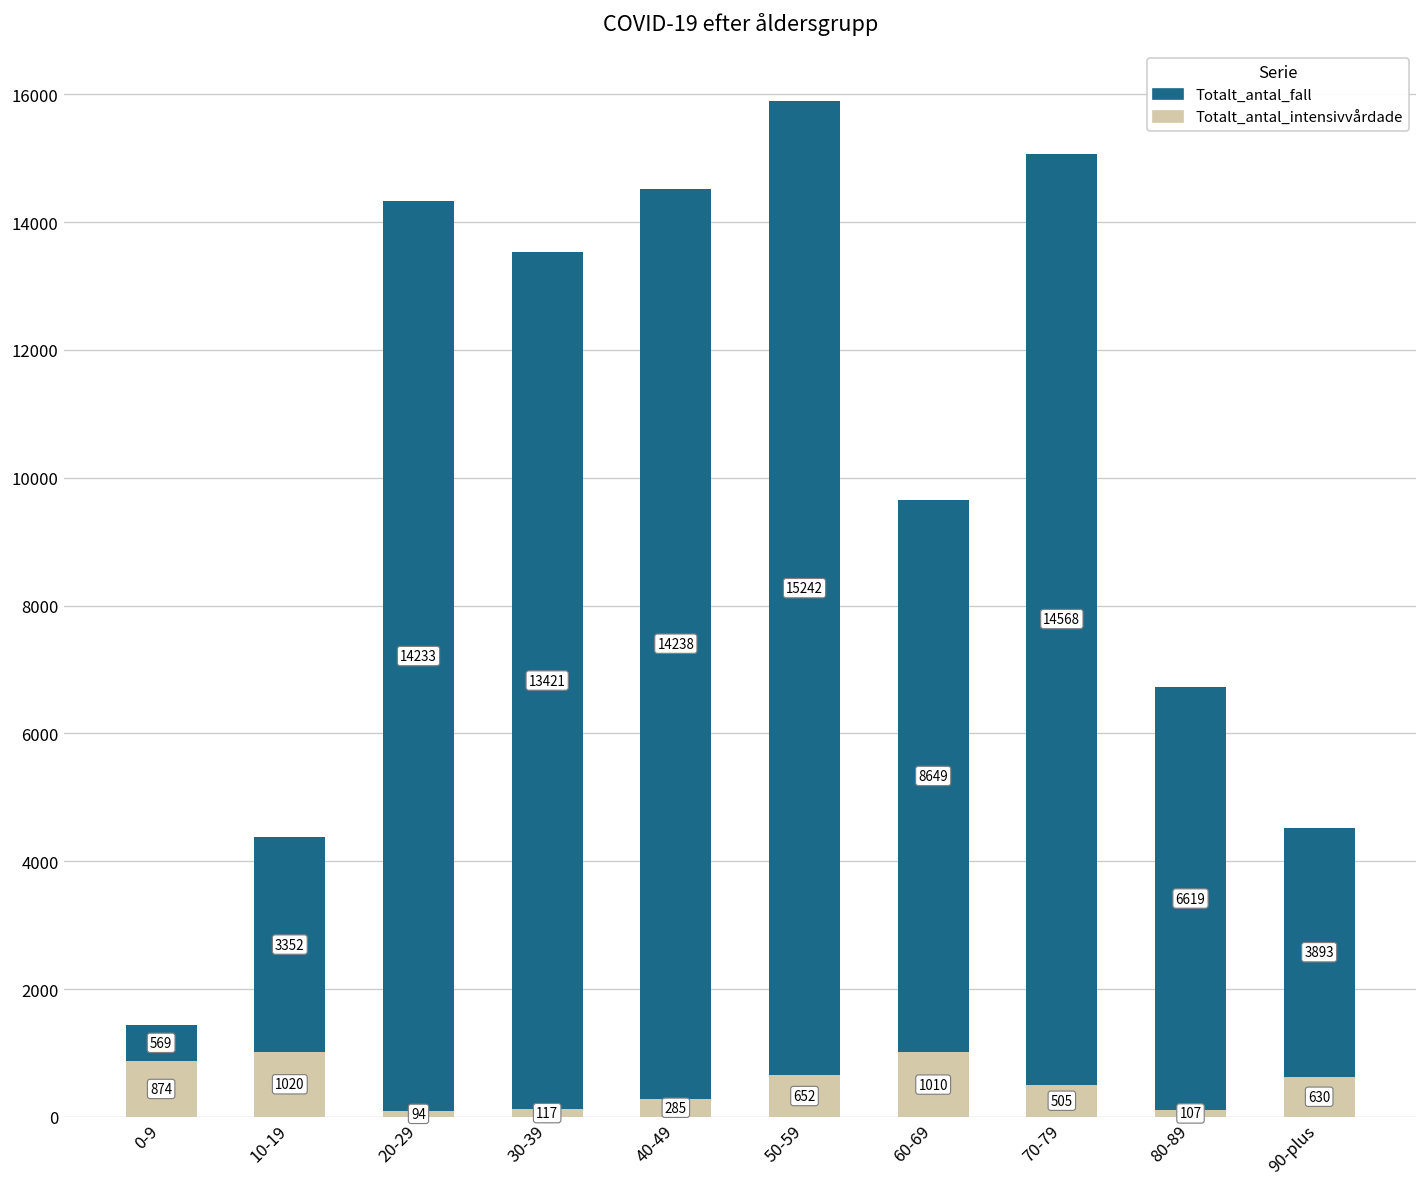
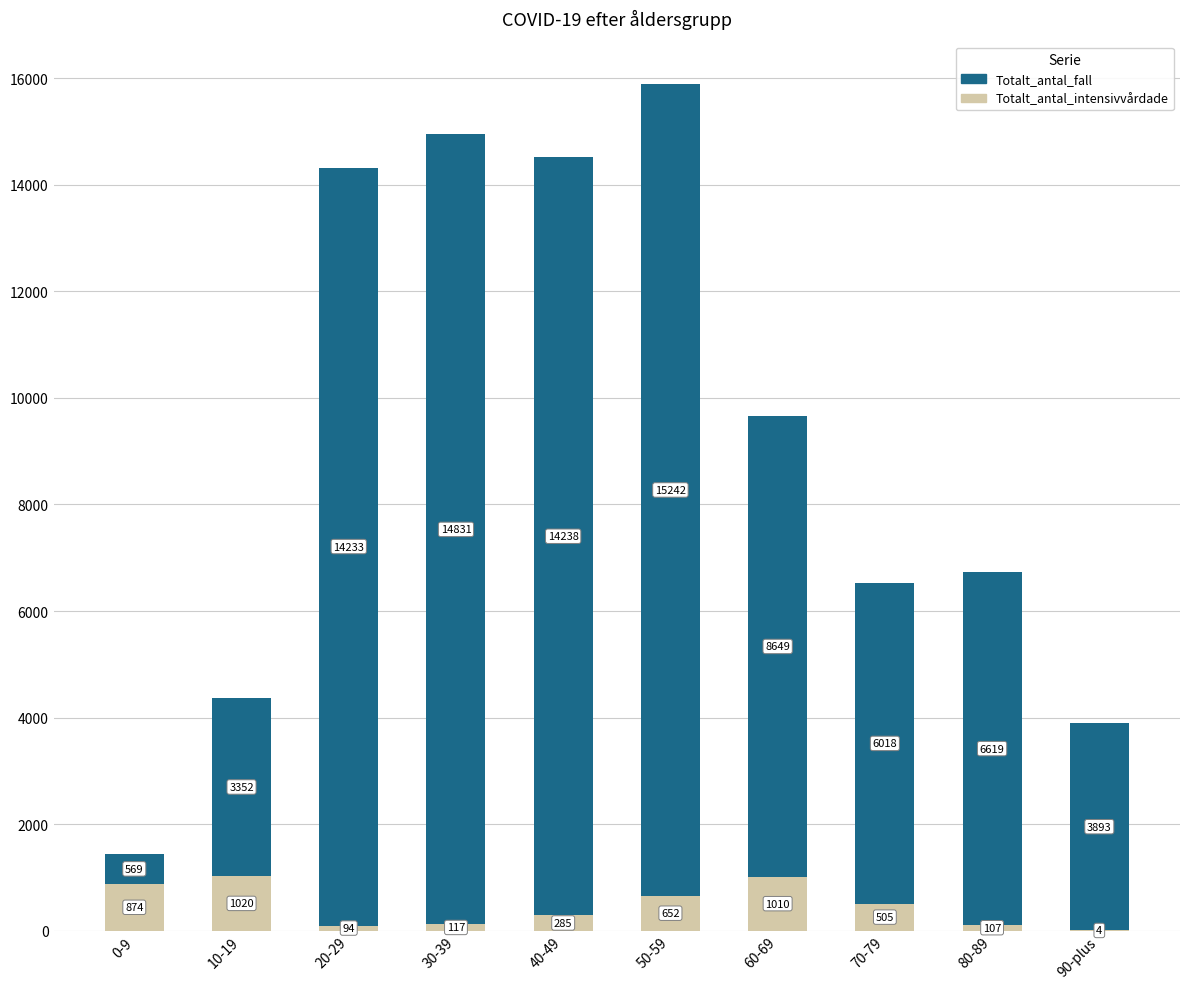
Totalt_antal_fall, 30-39: 13421 -> 14831
Totalt_antal_fall, 70-79: 14568 -> 6018
Totalt_antal_intensivvårdade, 90-plus: 630 -> 4
